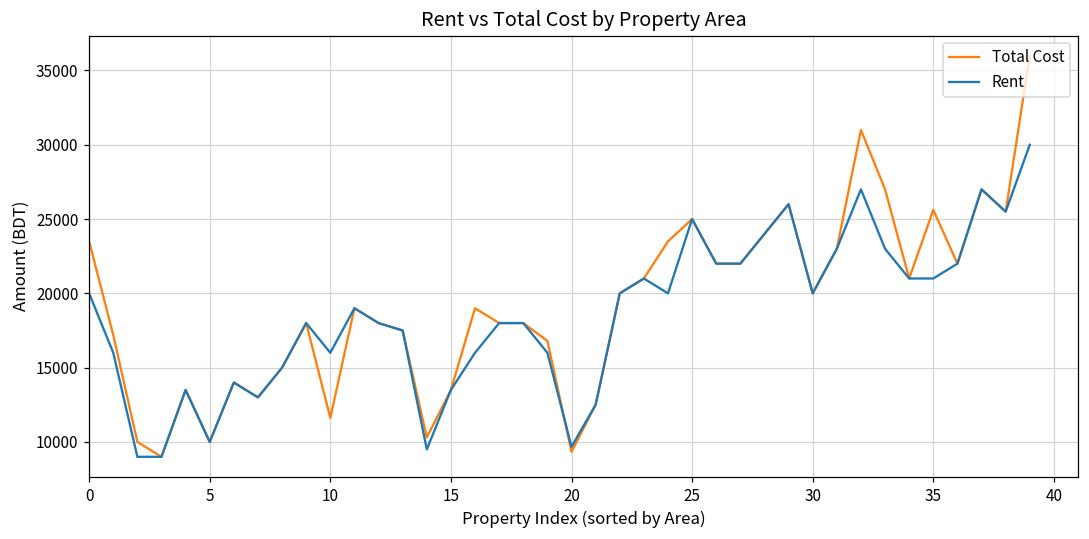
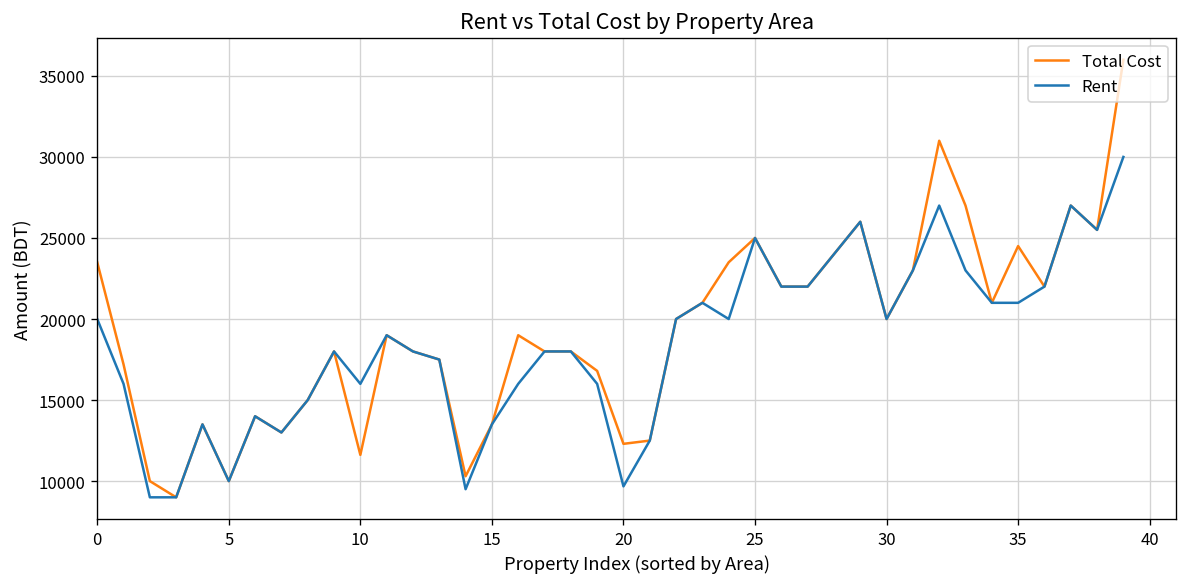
Total Cost, 20: 9300 -> 12300
Total Cost, 35: 25600 -> 24500
